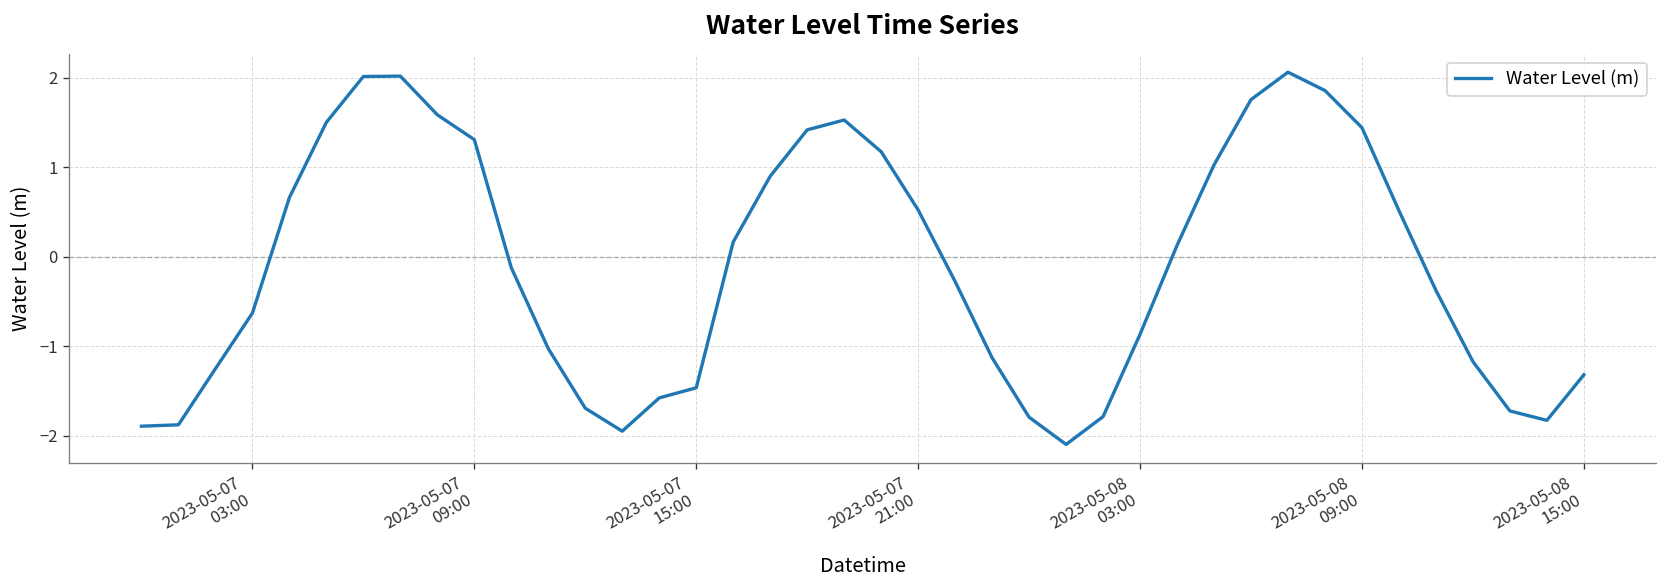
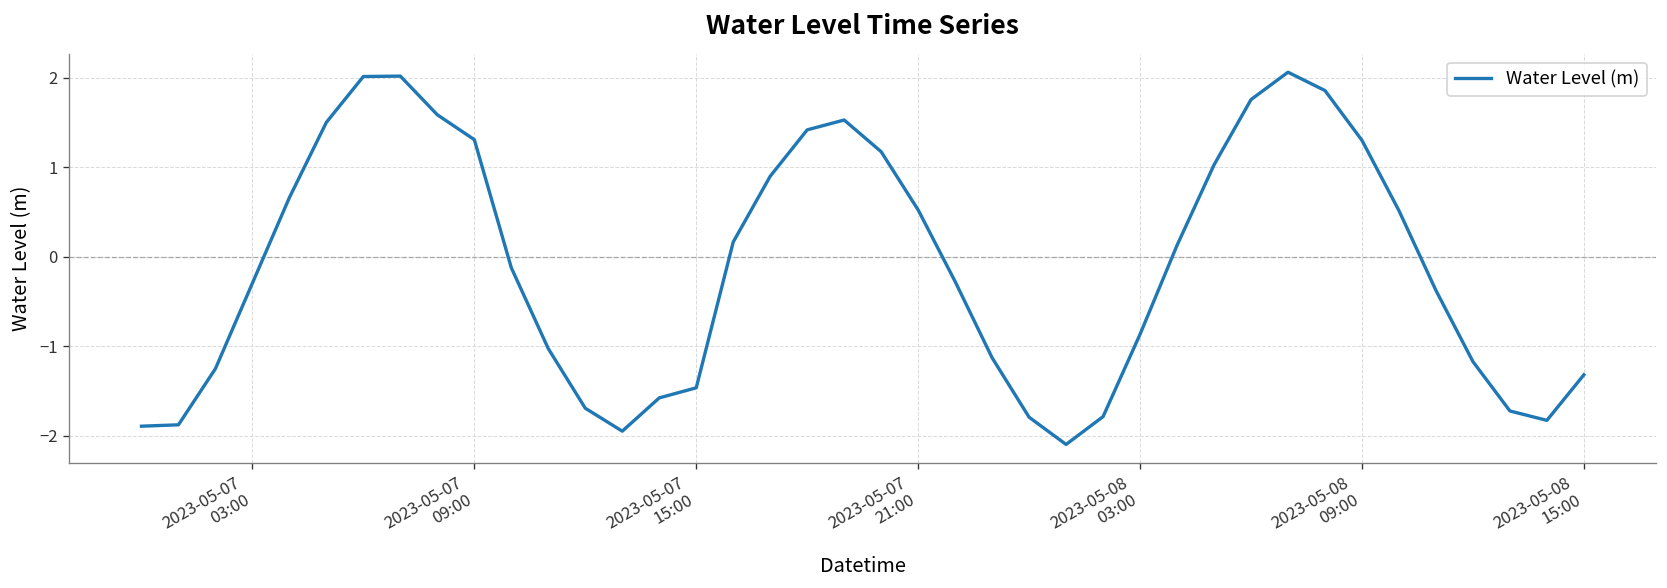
2023-05-07 03:00: -0.6 -> -0.3
2023-05-08 09:00: 1.4 -> 1.3
